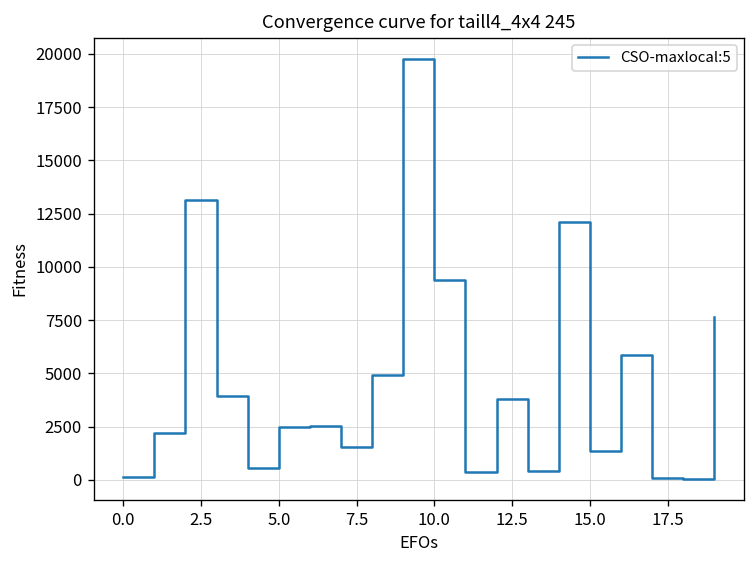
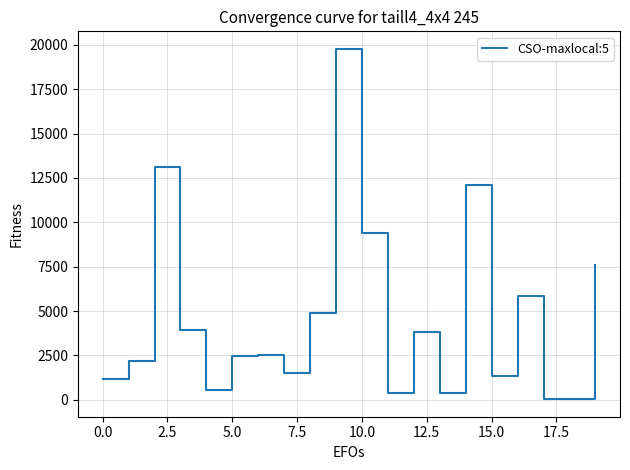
0.0: 100 -> 1200
